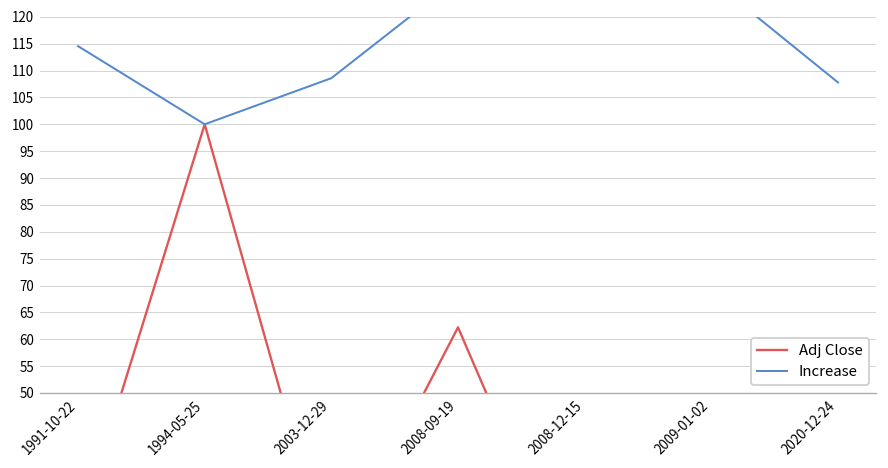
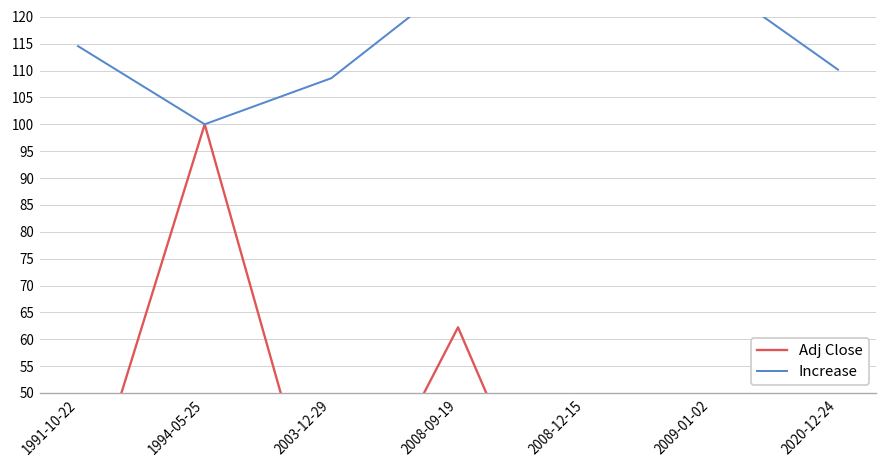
Increase, 2020-12-24: 108 -> 110
